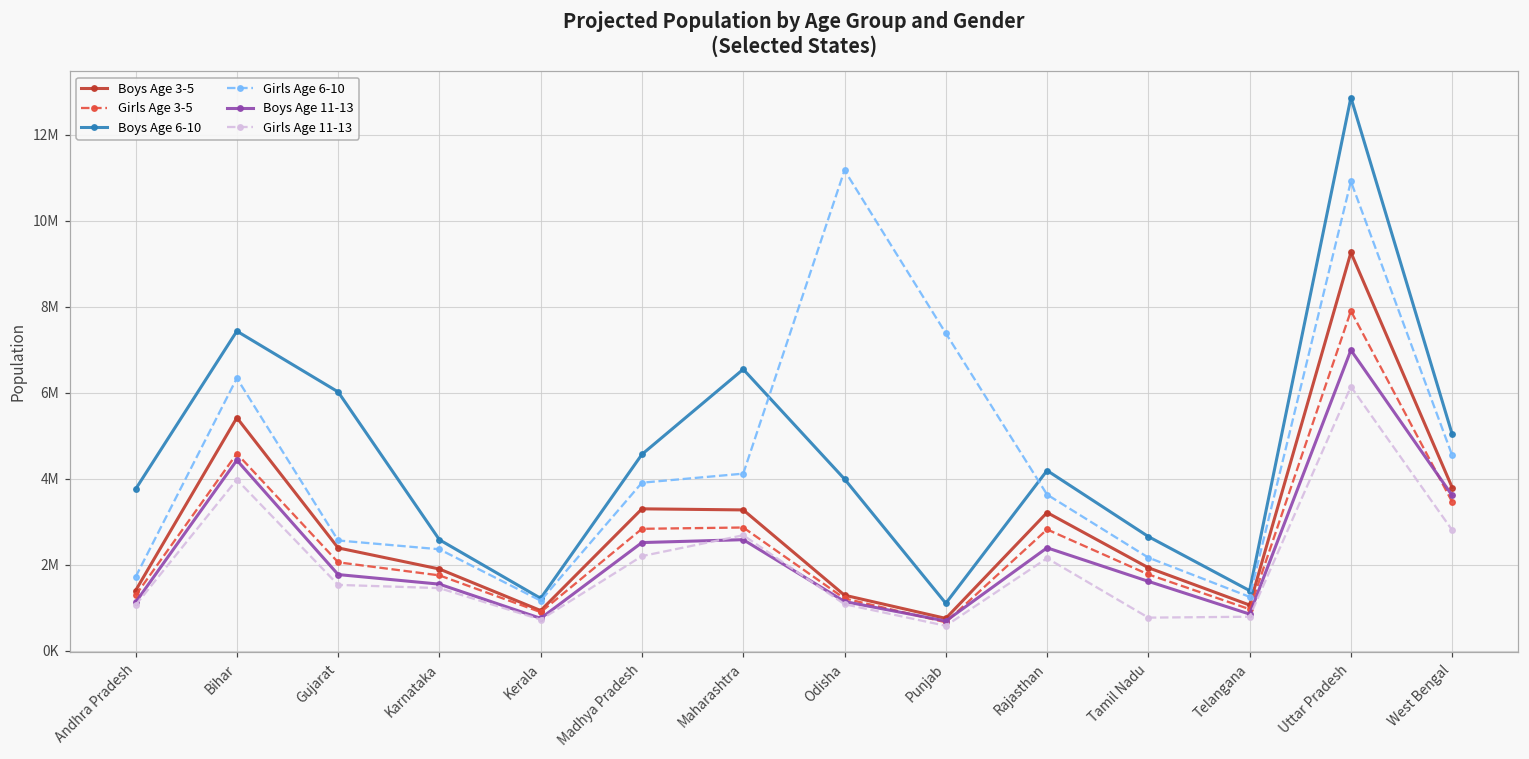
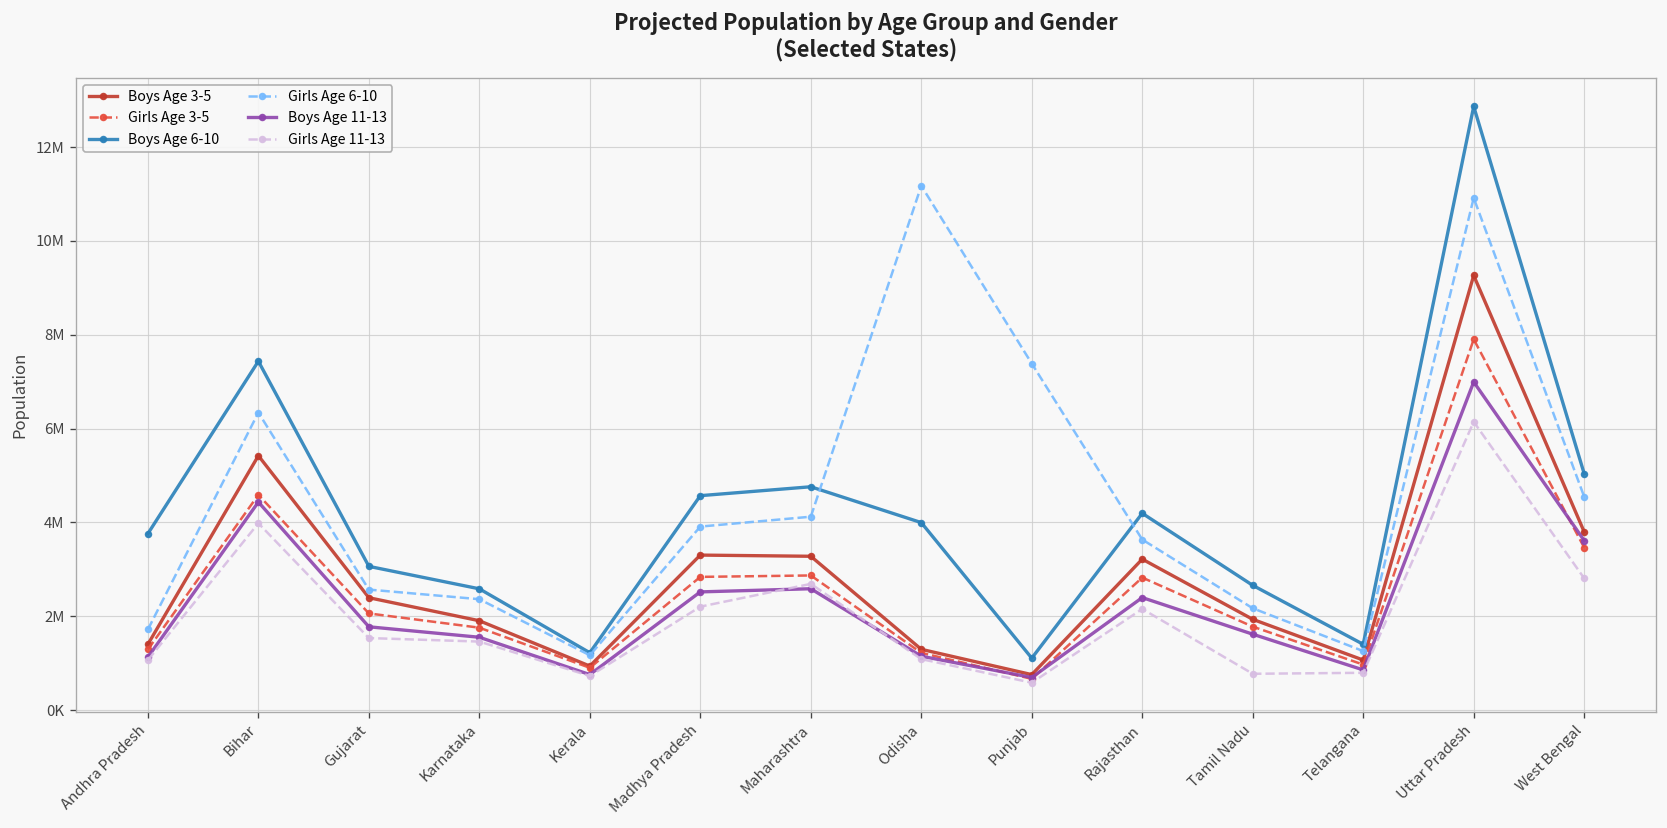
Boys Age 6-10, Gujarat: 6000000 -> 3100000
Boys Age 6-10, Maharashtra: 6500000 -> 4800000
